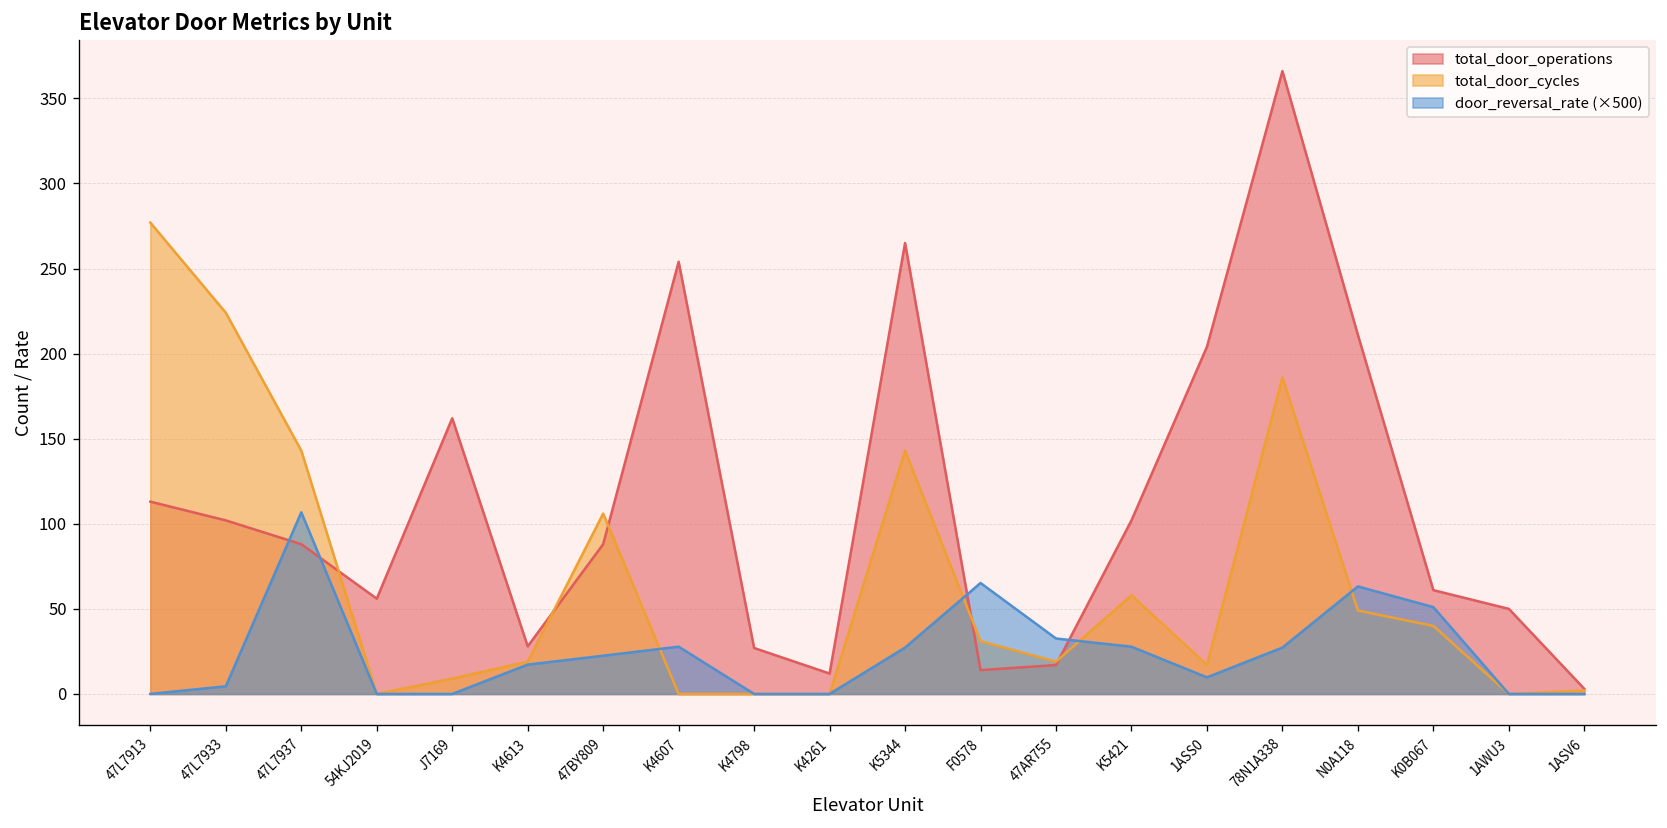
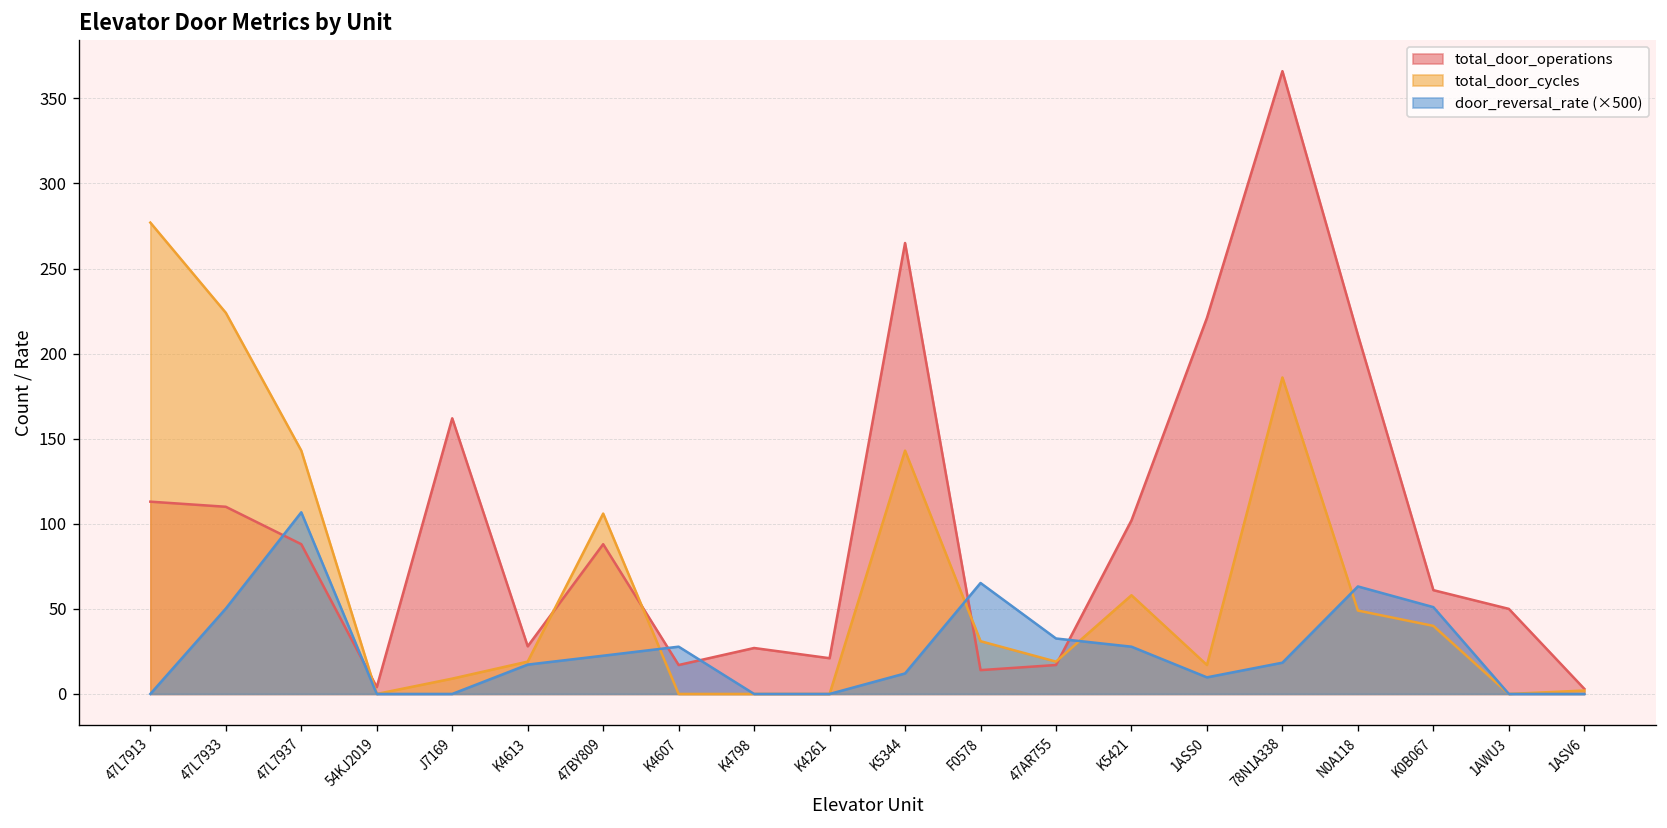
total_door_operations, 47L7933: 102 -> 110
door_reversal_rate (×500), 47L7933: 5 -> 50
total_door_operations, 54KJ2019: 56 -> 4
total_door_operations, K4607: 254 -> 17
total_door_operations, K4261: 12 -> 21
door_reversal_rate (×500), K5344: 27 -> 12
total_door_operations, 1ASS0: 204 -> 221
door_reversal_rate (×500), 78N1A338: 27 -> 18
